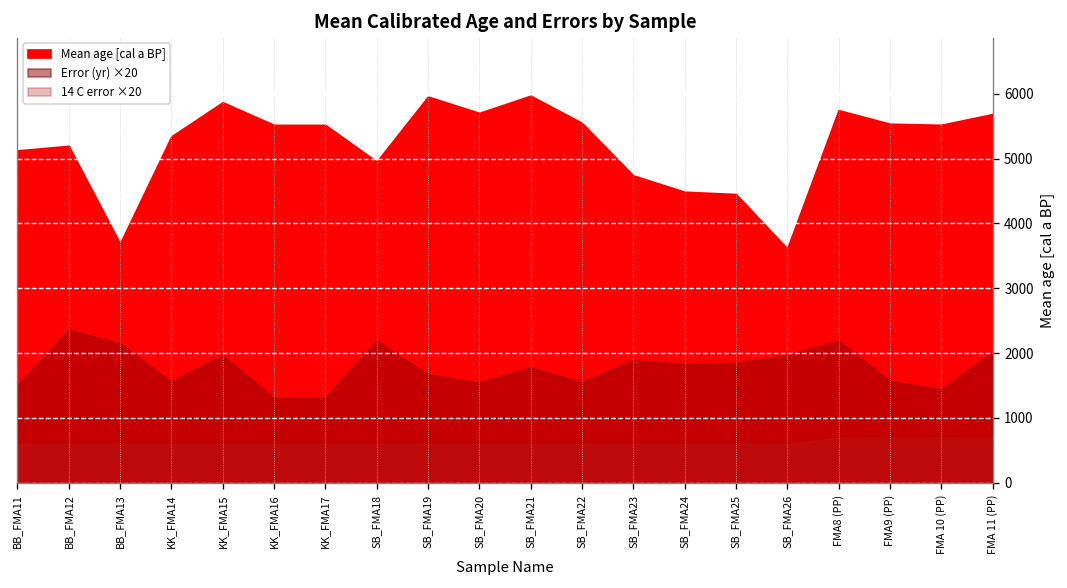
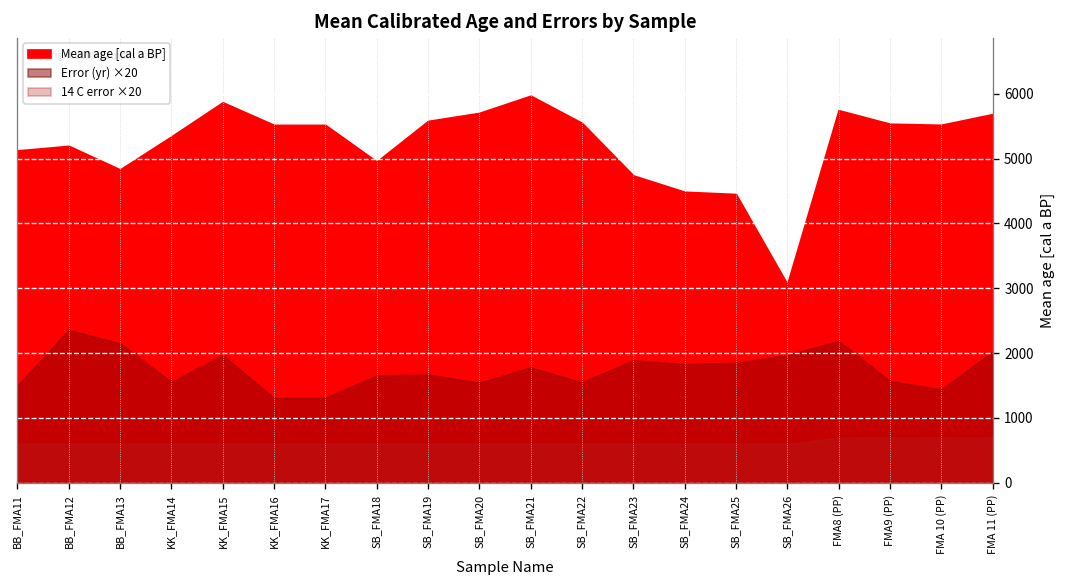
Mean age [cal a BP], BB_FMA13: 3700 -> 4800
Error (yr) ×20, SB_FMA18: 2200 -> 1700
Mean age [cal a BP], SB_FMA19: 6000 -> 5600
Mean age [cal a BP], SB_FMA26: 3600 -> 3100
